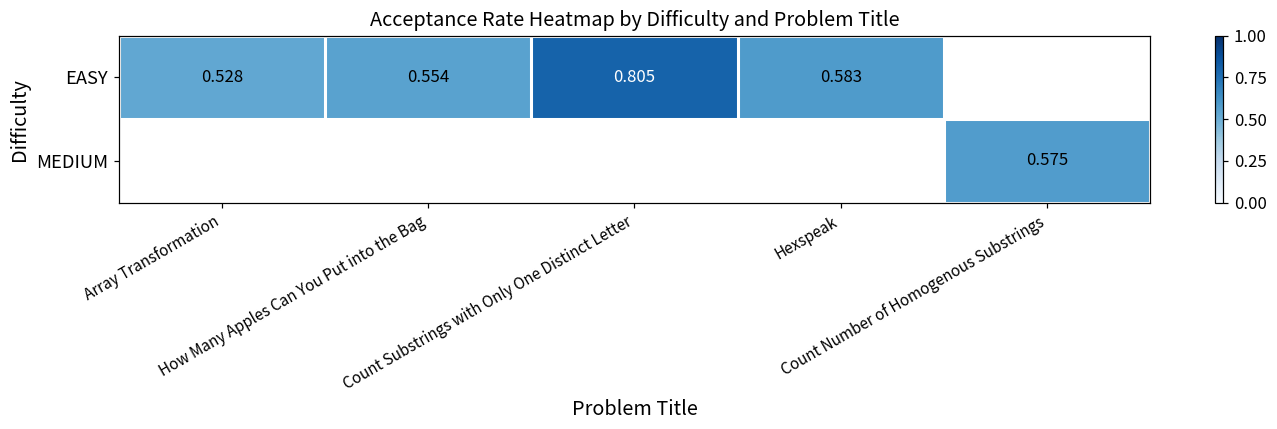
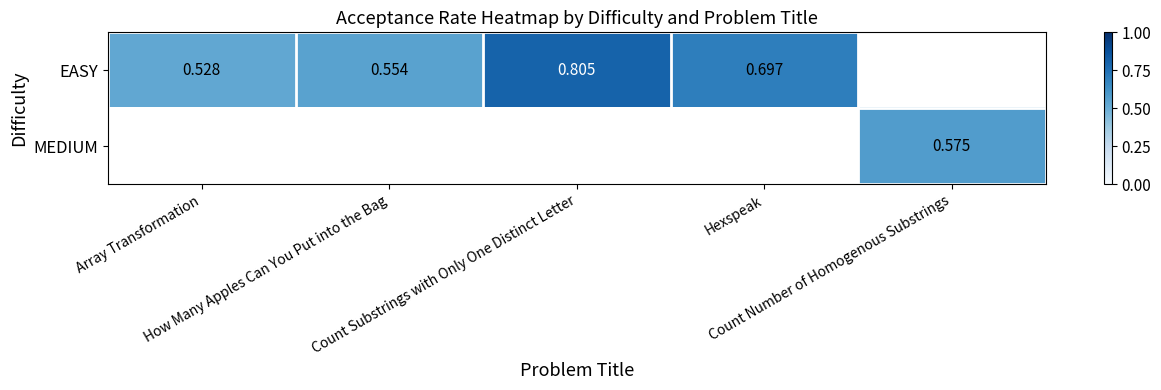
EASY, Hexspeak: 0.583 -> 0.697
